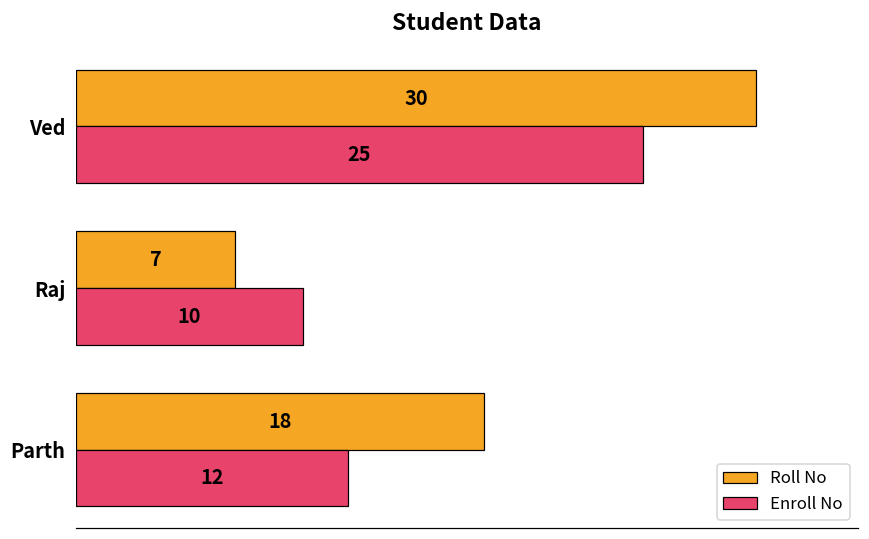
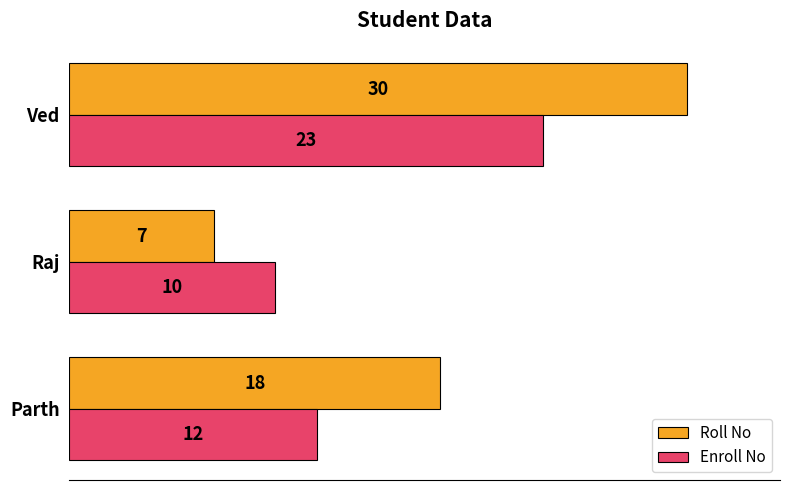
Enroll No, Ved: 25 -> 23
